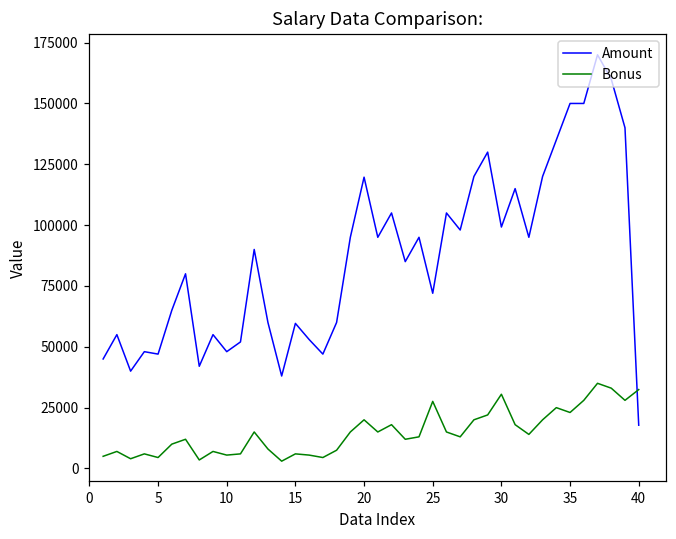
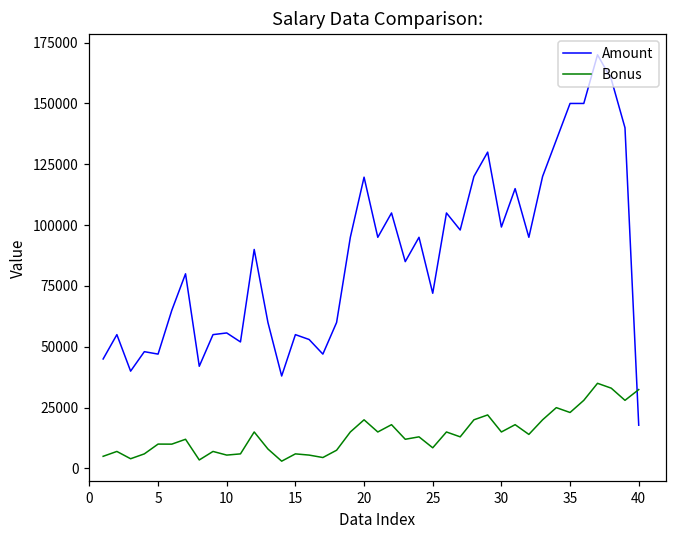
Bonus, 5: 5000 -> 10000
Amount, 10: 48000 -> 56000
Amount, 15: 60000 -> 55000
Bonus, 25: 28000 -> 9000
Bonus, 30: 31000 -> 15000
